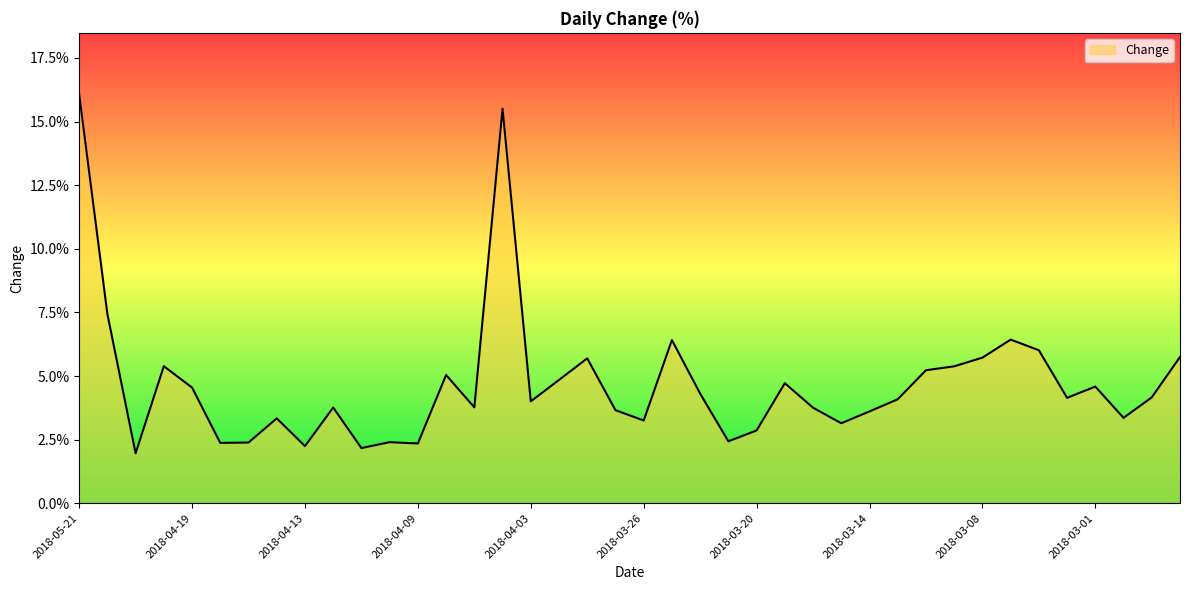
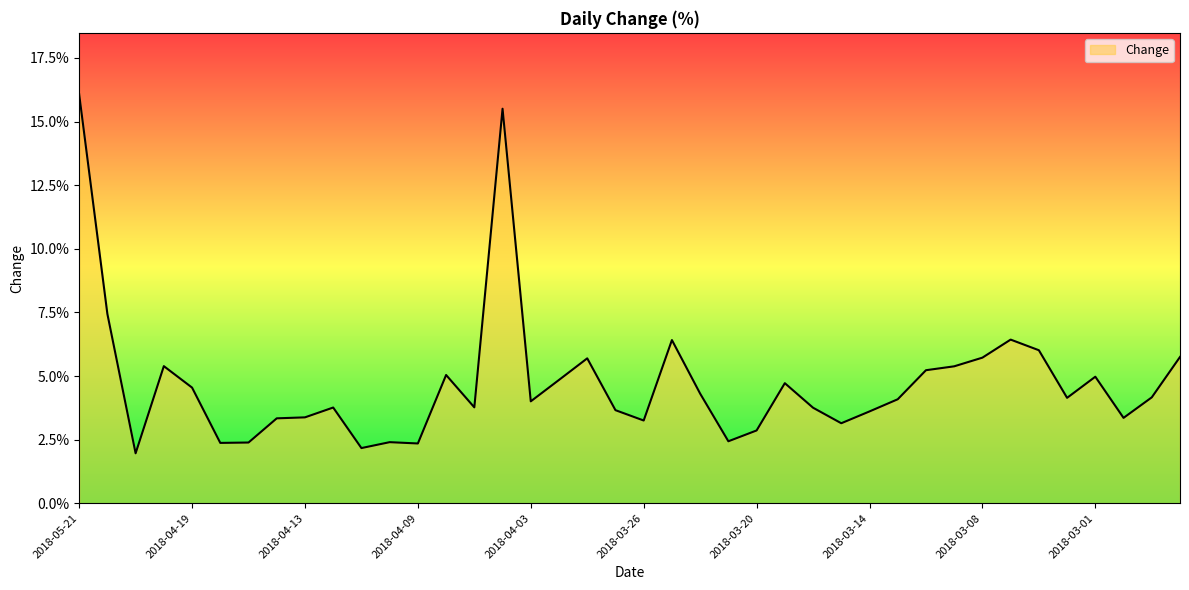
2018-04-13: 2.2% -> 3.4%
2018-03-01: 4.6% -> 5.0%
